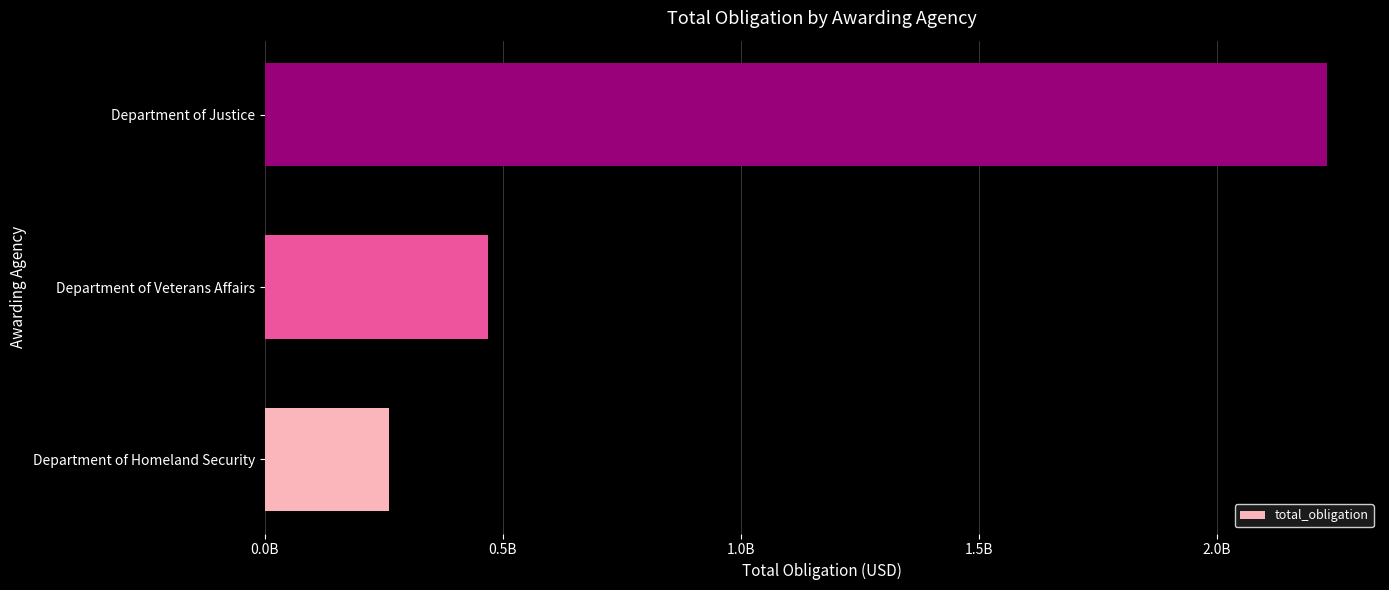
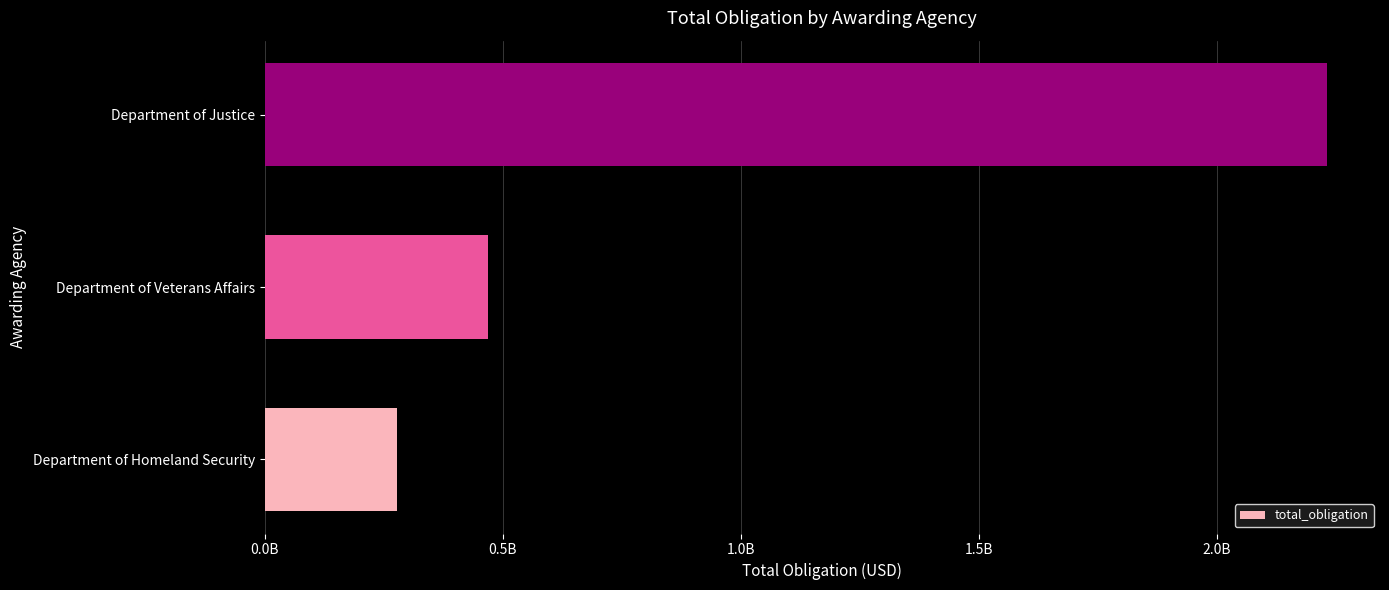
Department of Homeland Security: 260000000 -> 280000000
